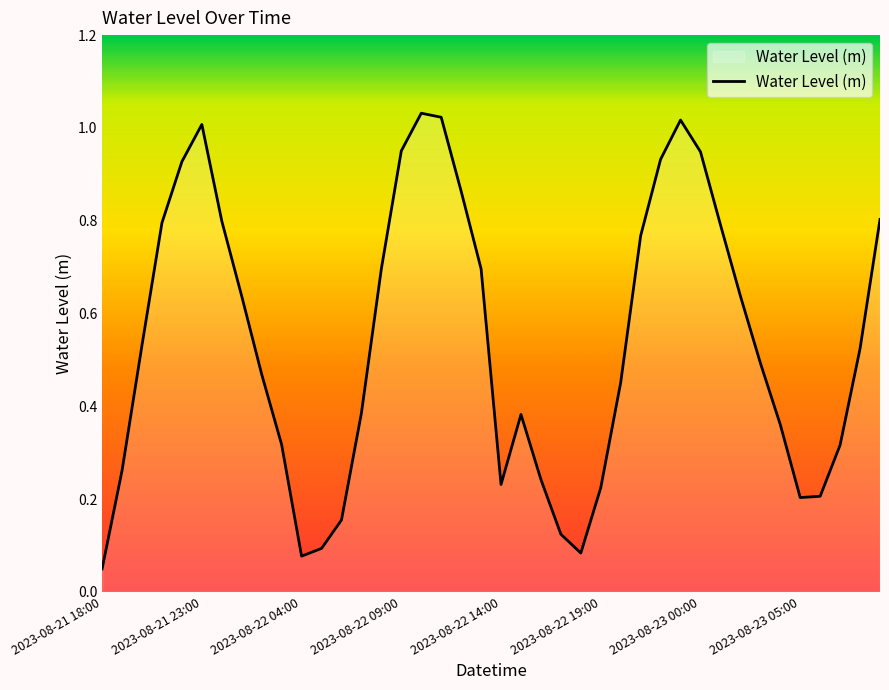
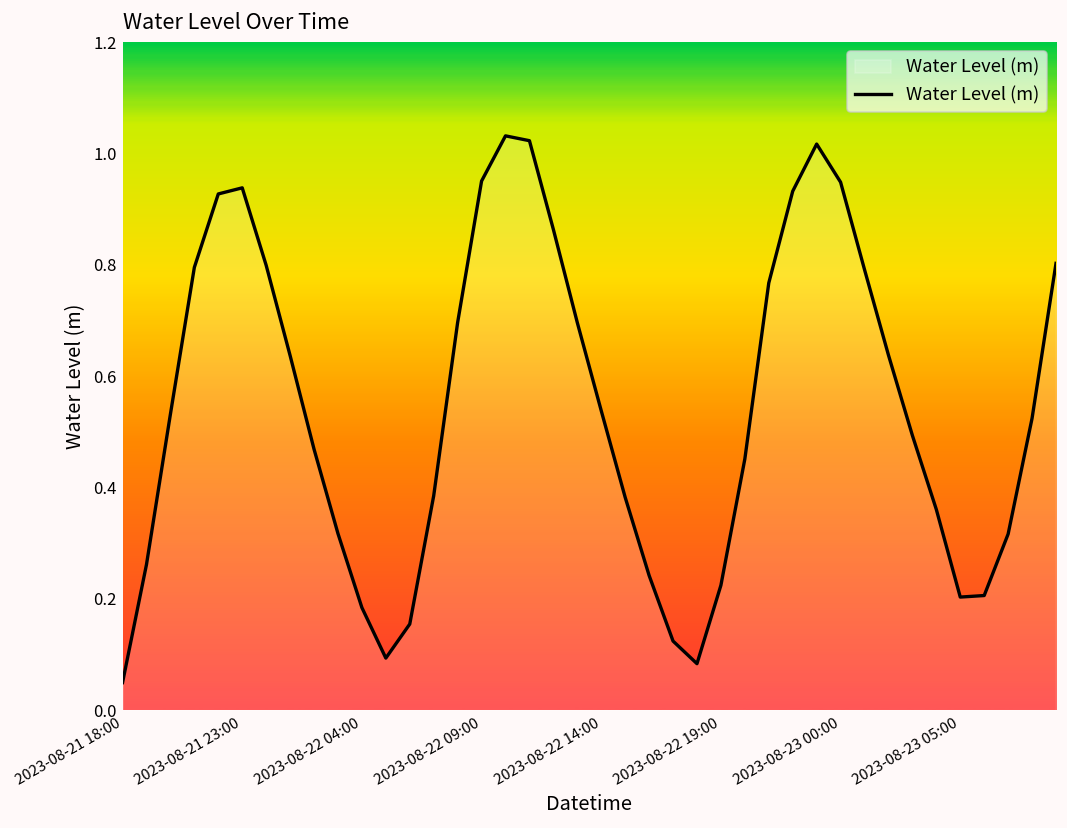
2023-08-21 23:00: 1.01 -> 0.94
2023-08-22 04:00: 0.08 -> 0.18
2023-08-22 14:00: 0.23 -> 0.54
